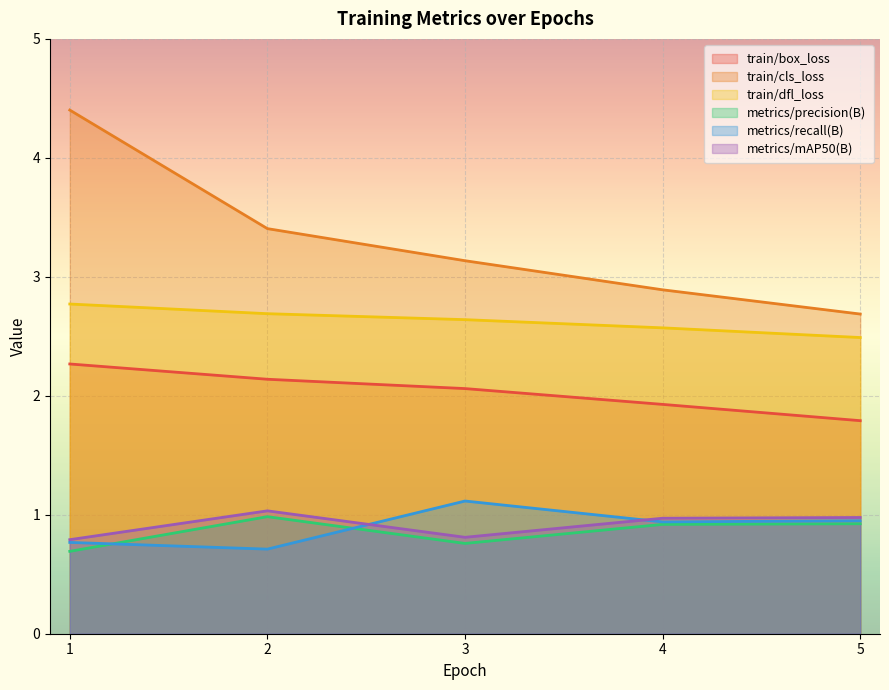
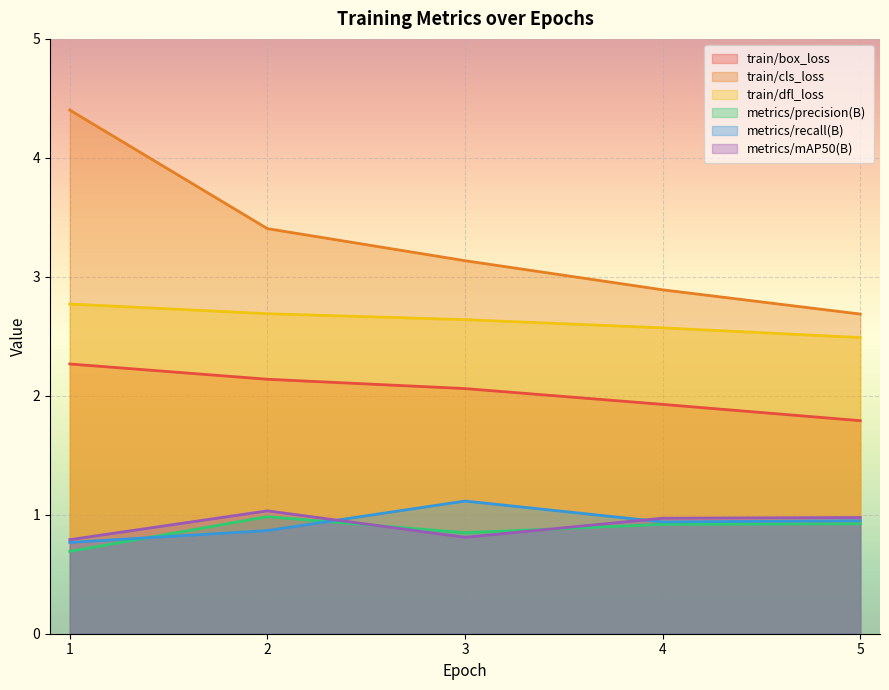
metrics/recall(B), 2: 0.71 -> 0.87
metrics/precision(B), 3: 0.76 -> 0.85
